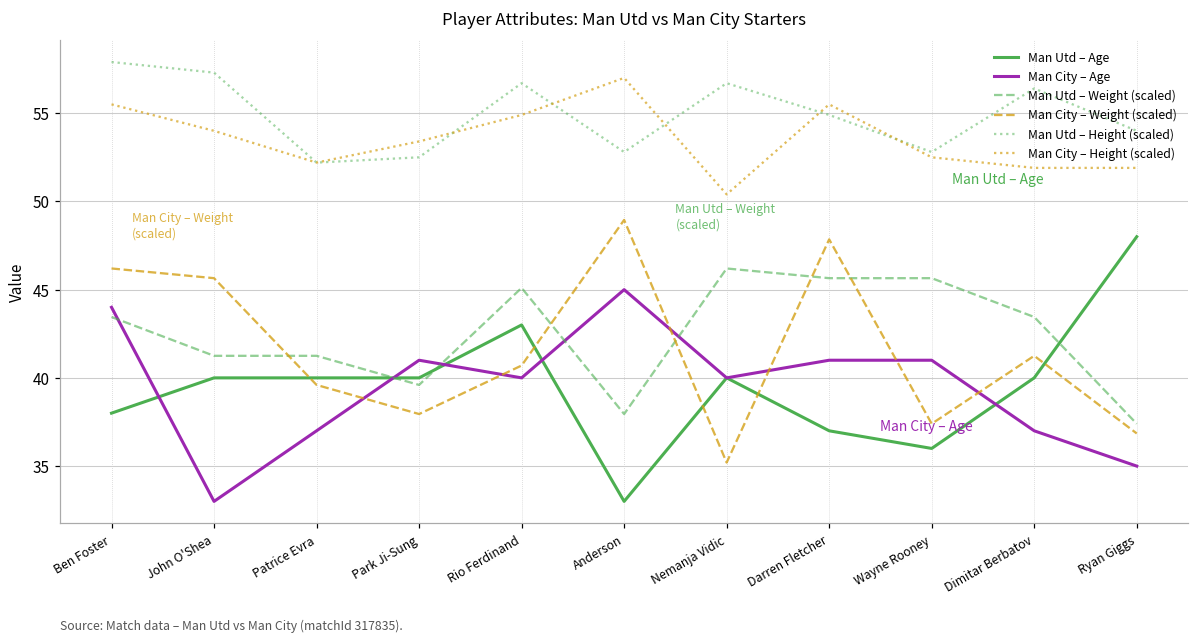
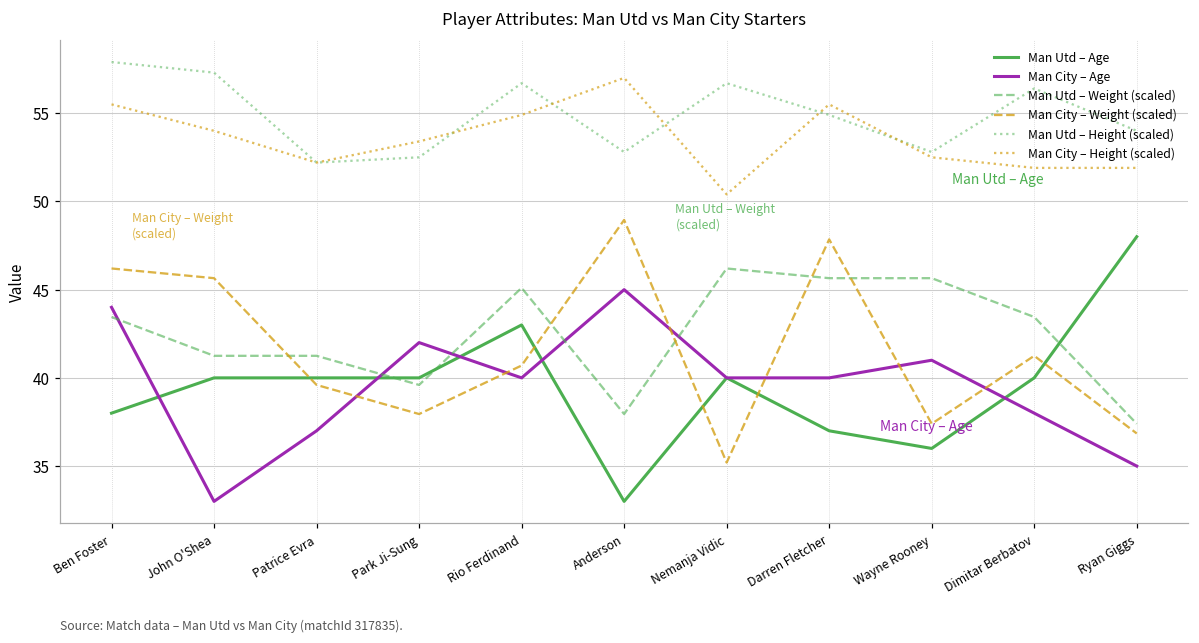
Man City – Age, Park Ji-Sung: 41 -> 42
Man City – Age, Darren Fletcher: 41 -> 40
Man City – Age, Dimitar Berbatov: 37 -> 38
